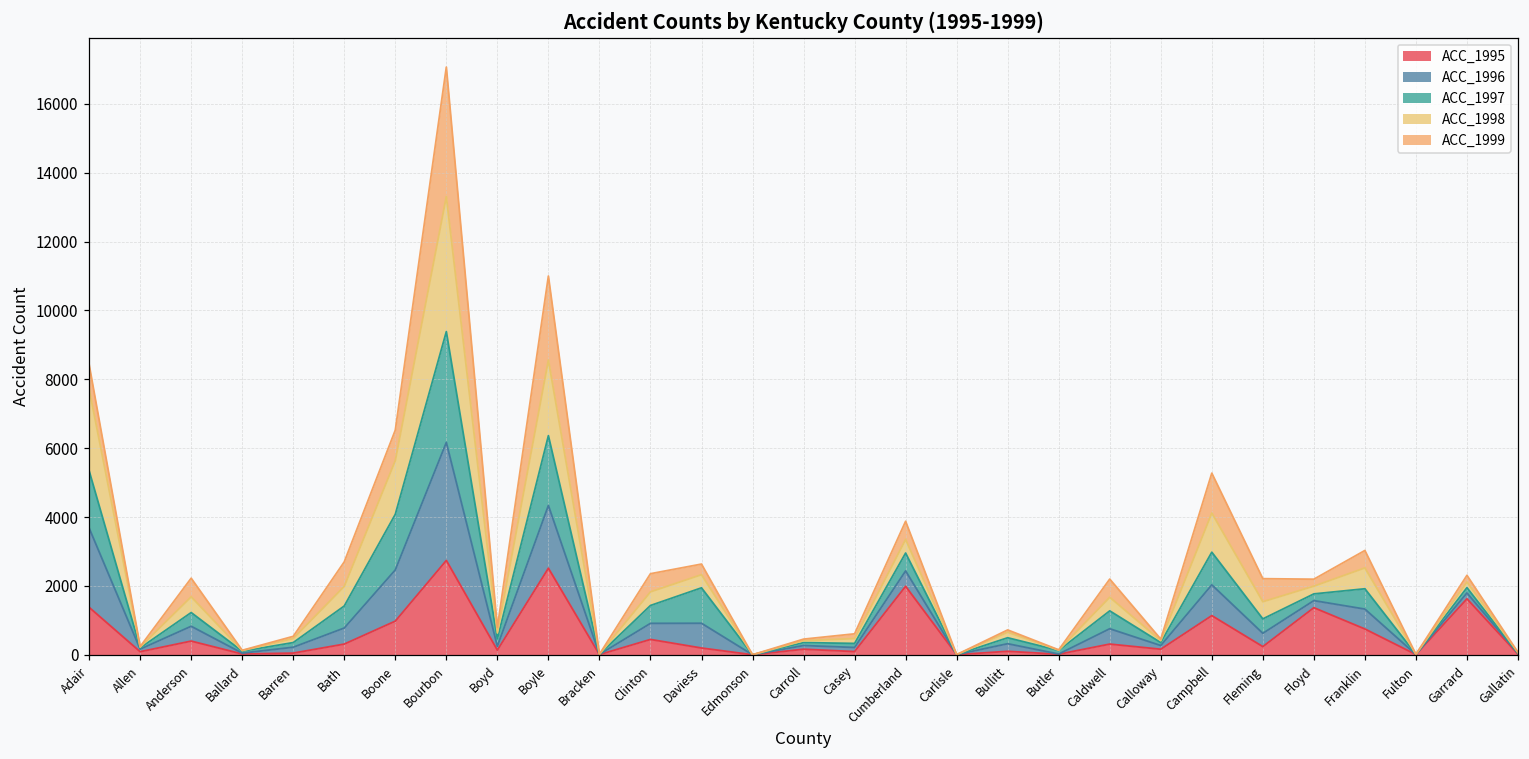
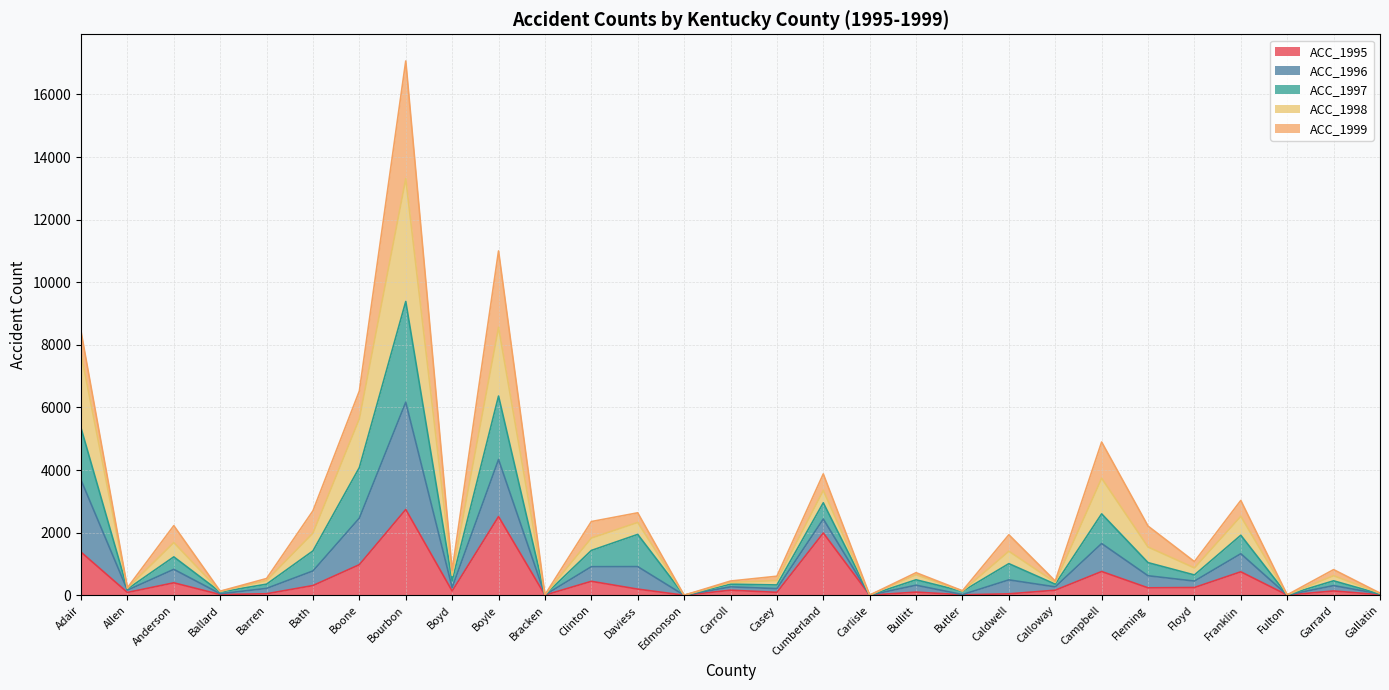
ACC_1995, Caldwell: 300 -> 0
ACC_1995, Campbell: 1100 -> 800
ACC_1995, Floyd: 1400 -> 200
ACC_1995, Garrard: 1600 -> 100
